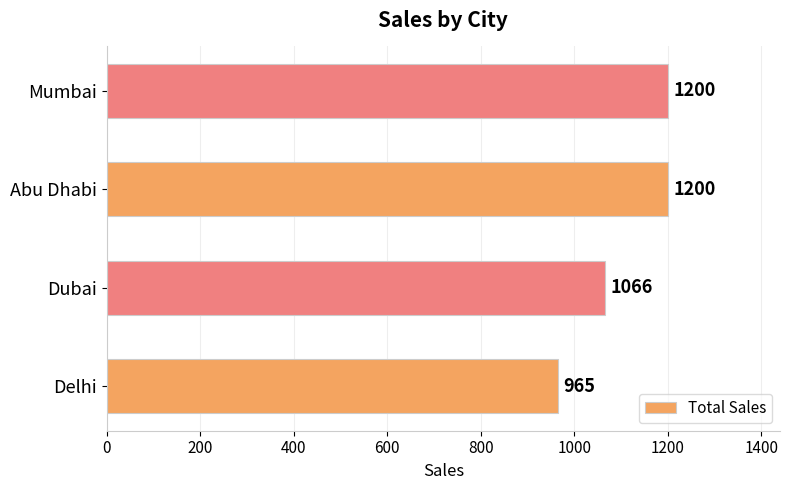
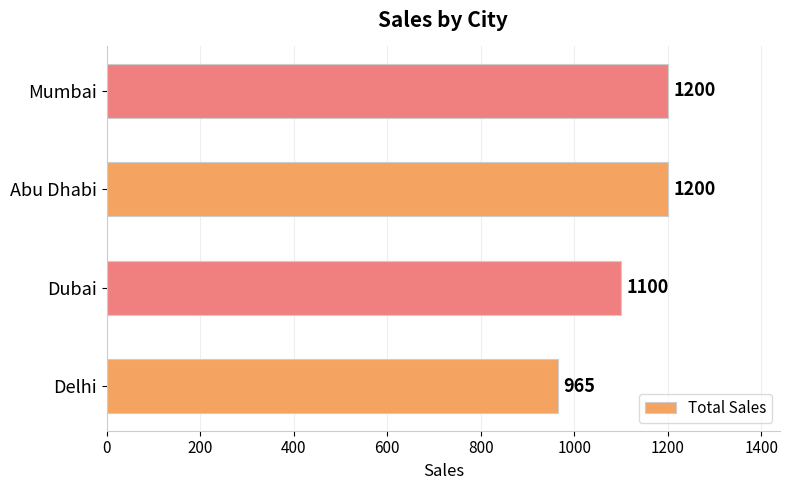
Dubai: 1066 -> 1100
